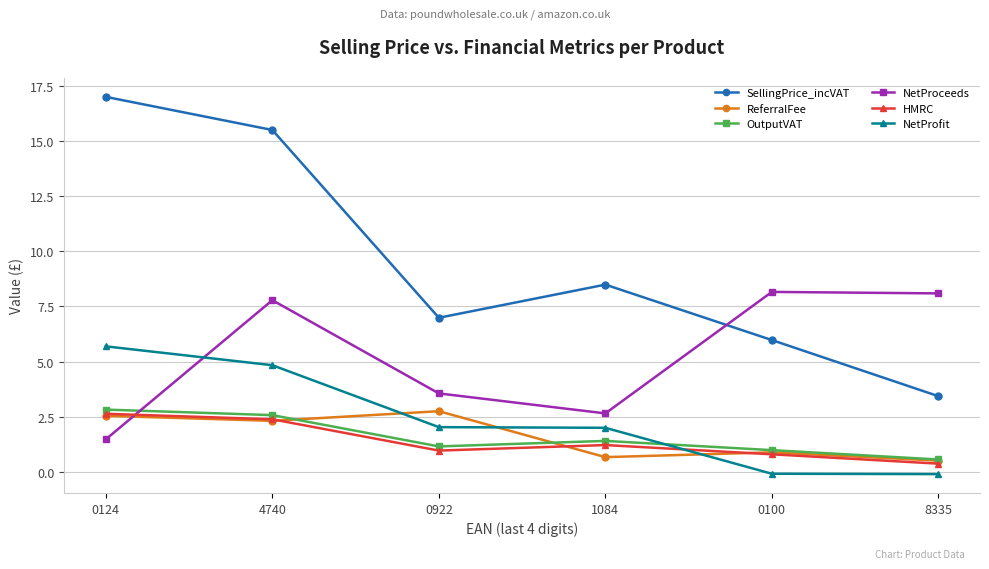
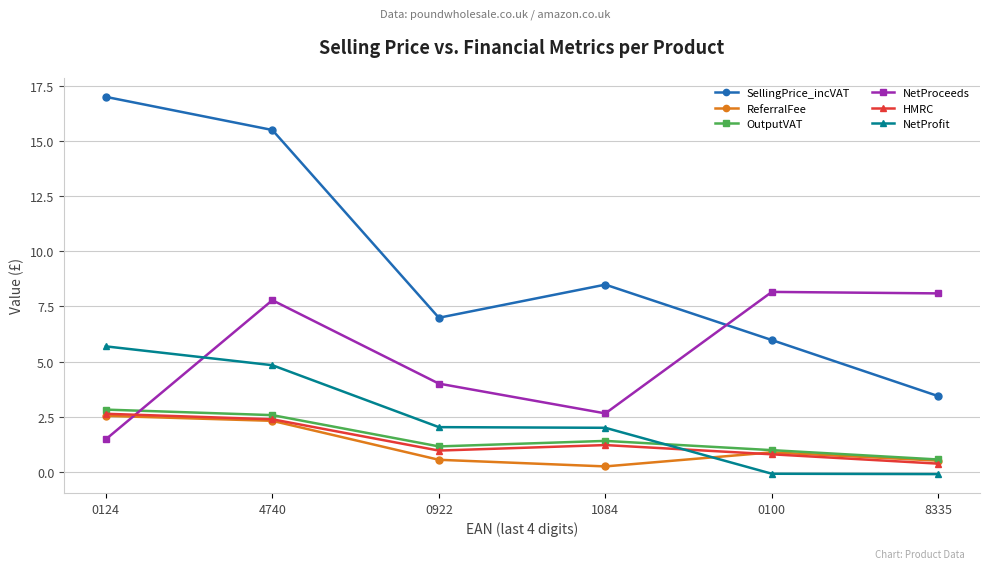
ReferralFee, 0922: 2.8 -> 0.6
NetProceeds, 0922: 3.6 -> 4.0
ReferralFee, 1084: 0.7 -> 0.3
